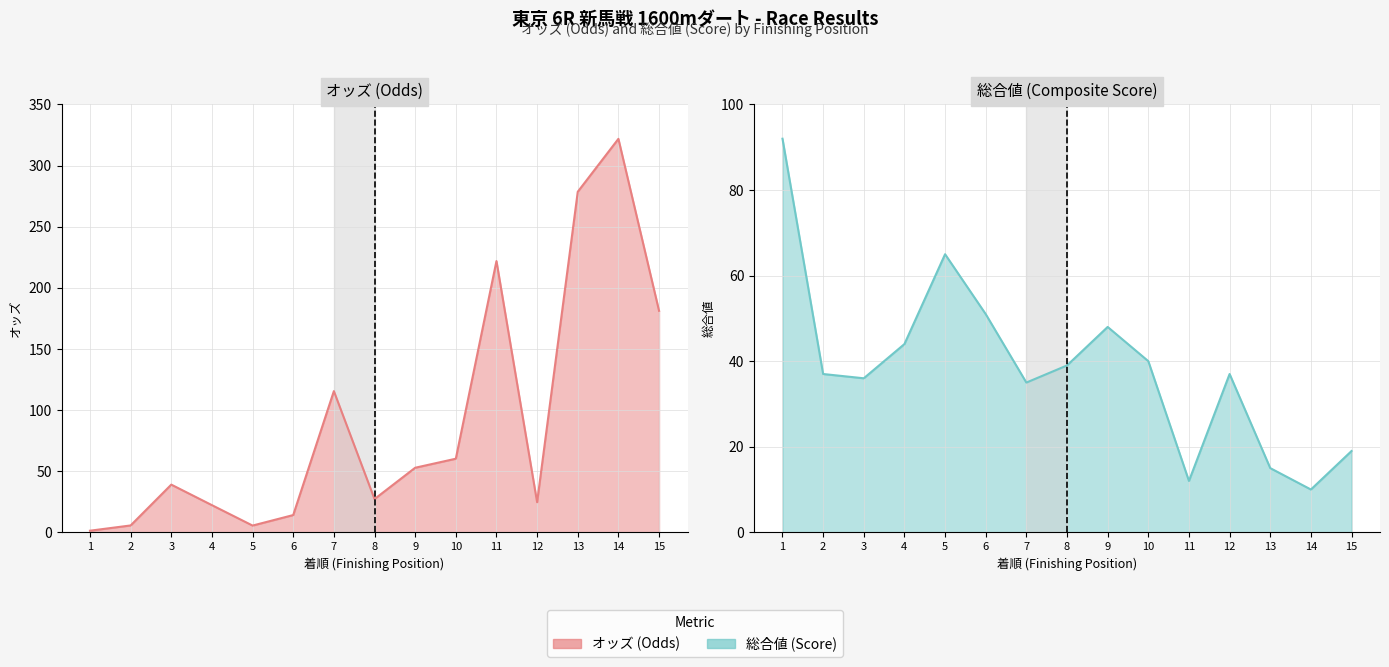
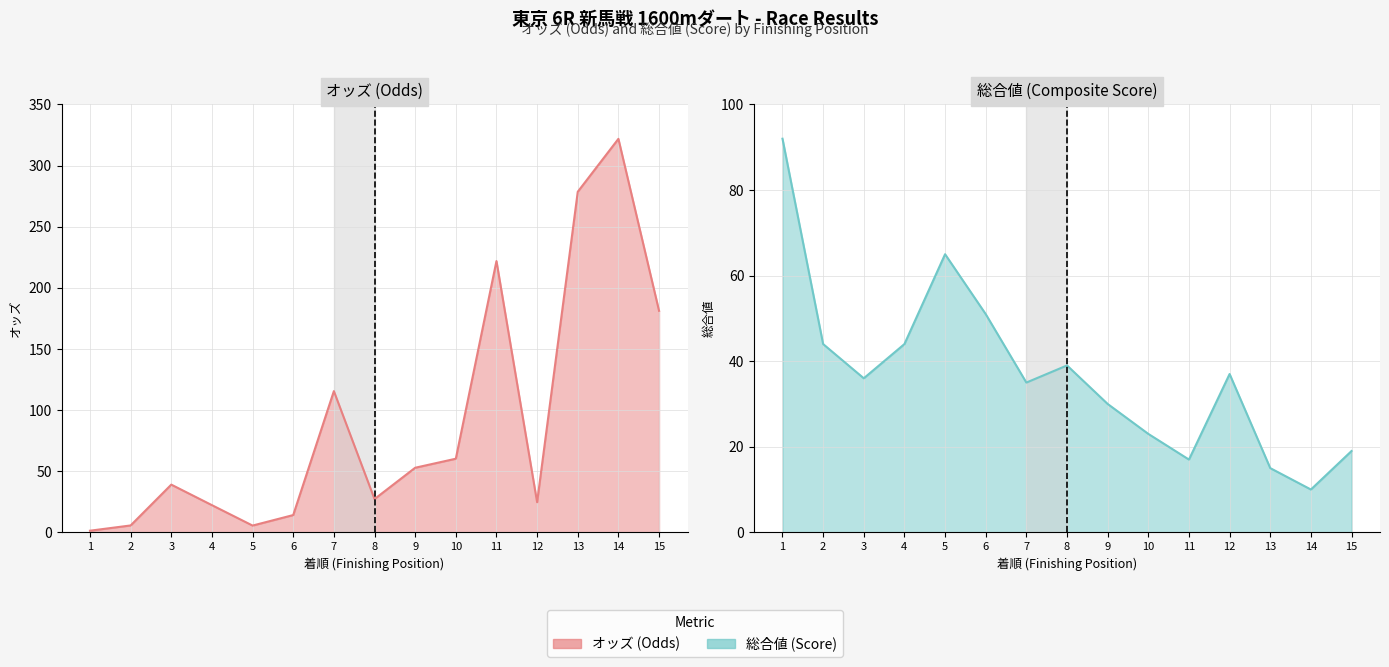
総合値 (Composite Score), 2: 37 -> 44
総合値 (Composite Score), 9: 48 -> 30
総合値 (Composite Score), 10: 40 -> 23
総合値 (Composite Score), 11: 12 -> 17
